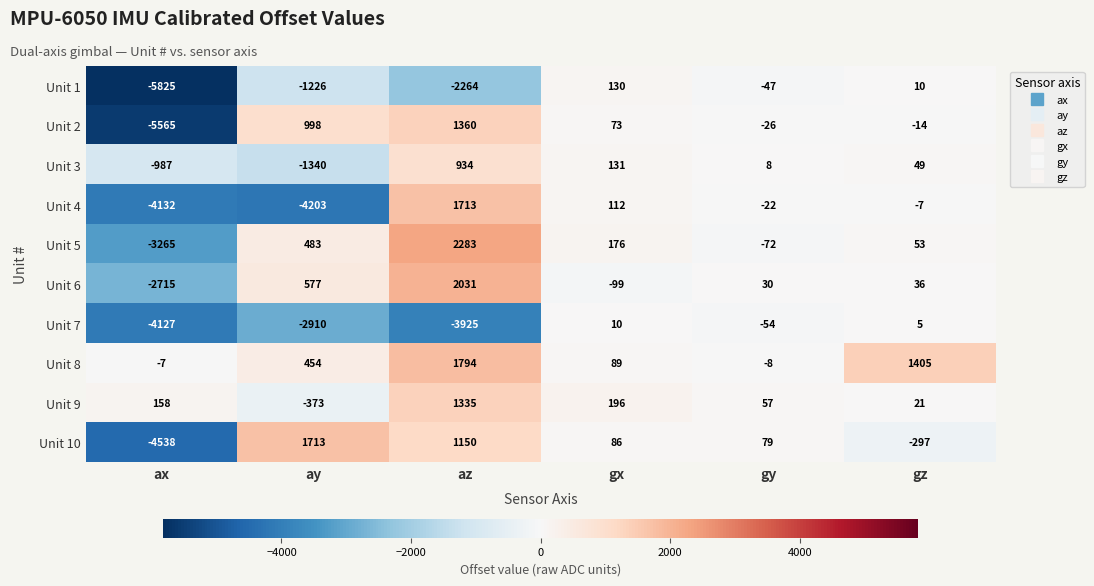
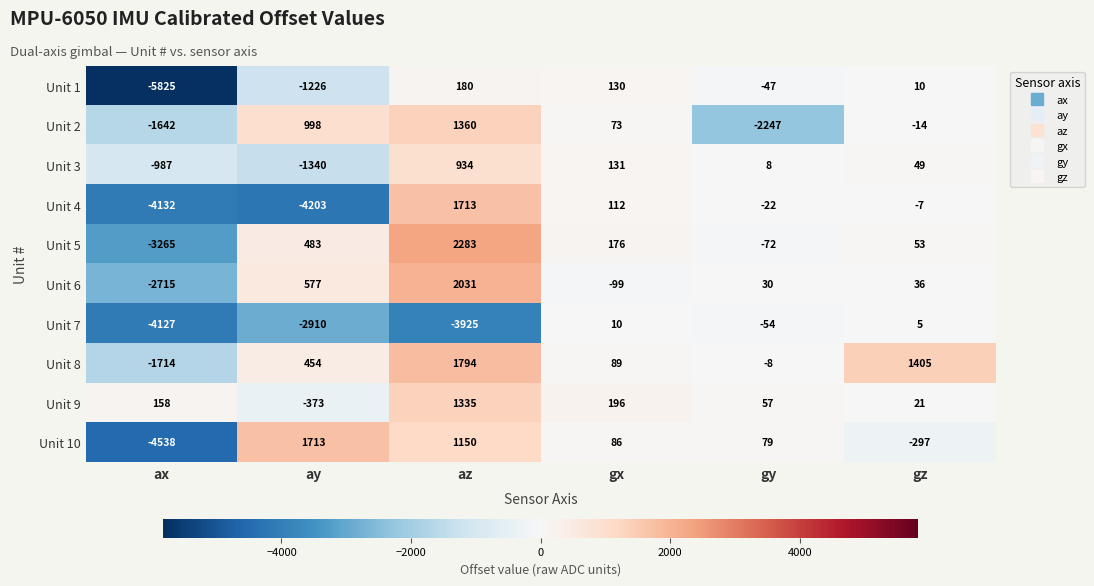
Unit 1, az: -2264 -> 180
Unit 2, ax: -5565 -> -1642
Unit 2, gy: -26 -> -2247
Unit 8, ax: -7 -> -1714
